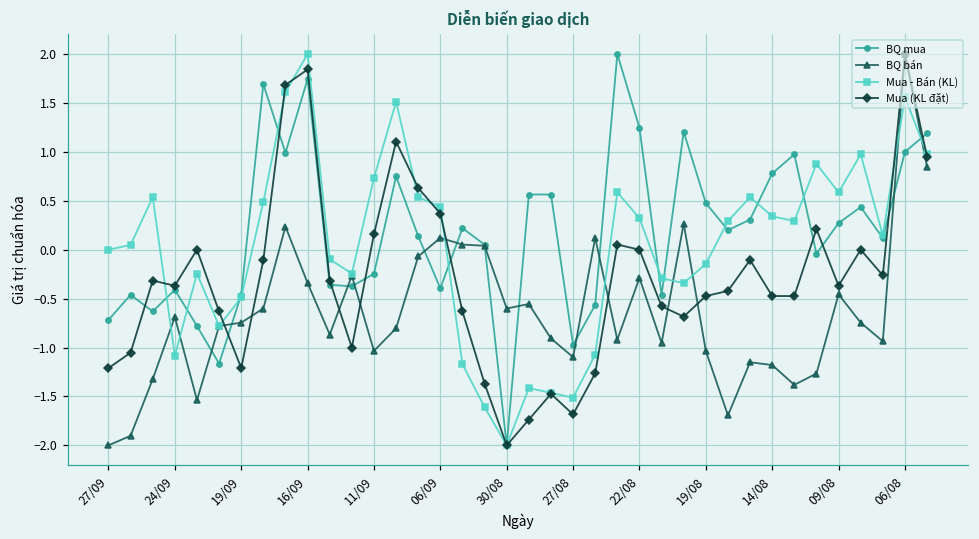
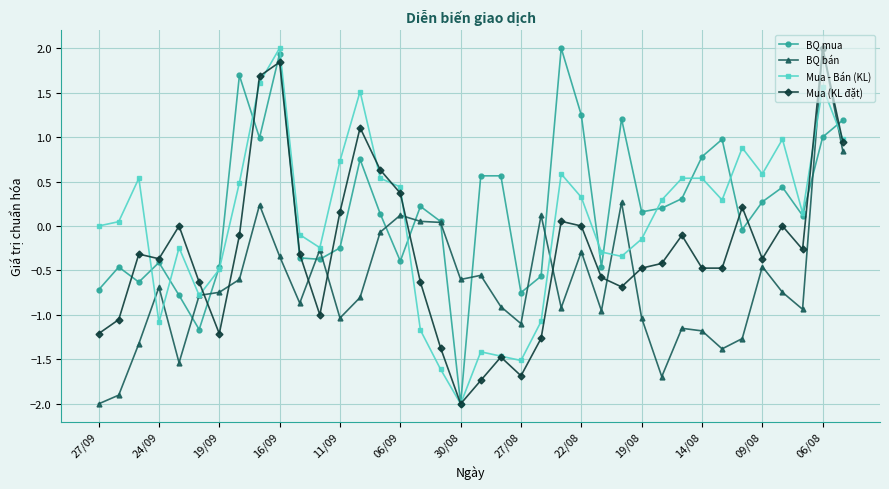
BQ mua, 16/09: 1.7 -> 1.9
BQ mua, 27/08: -1.0 -> -0.7
BQ mua, 19/08: 0.5 -> 0.2
Mua - Bán (KL), 14/08: 0.3 -> 0.5
